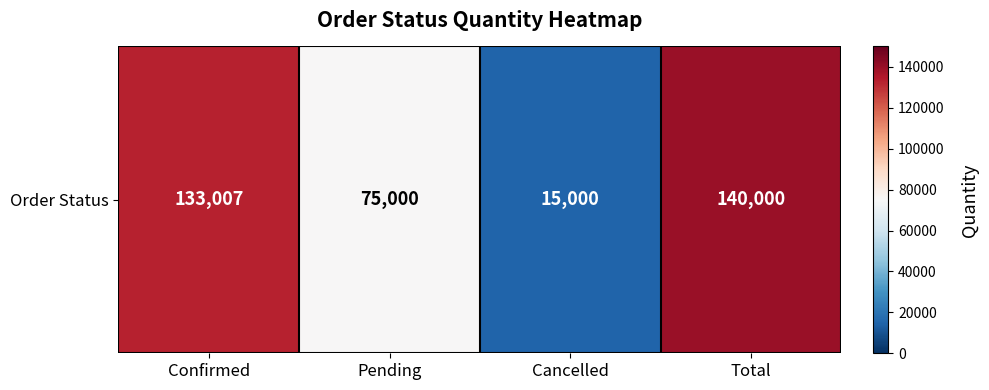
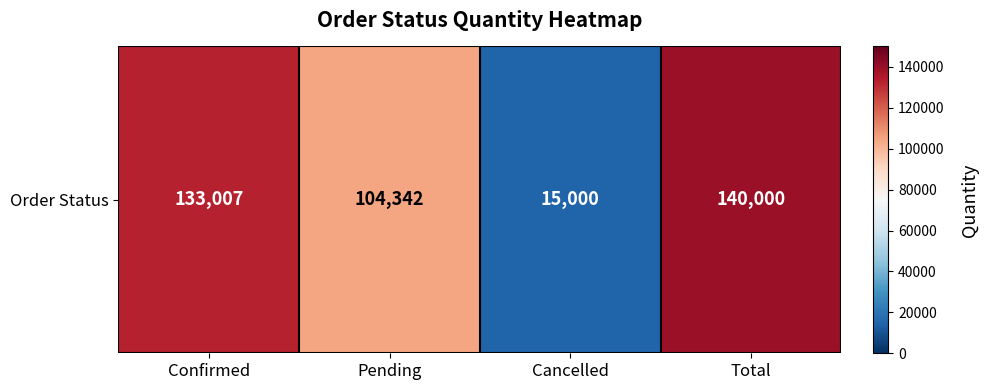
Order Status, Pending: 75,000 -> 104,342
